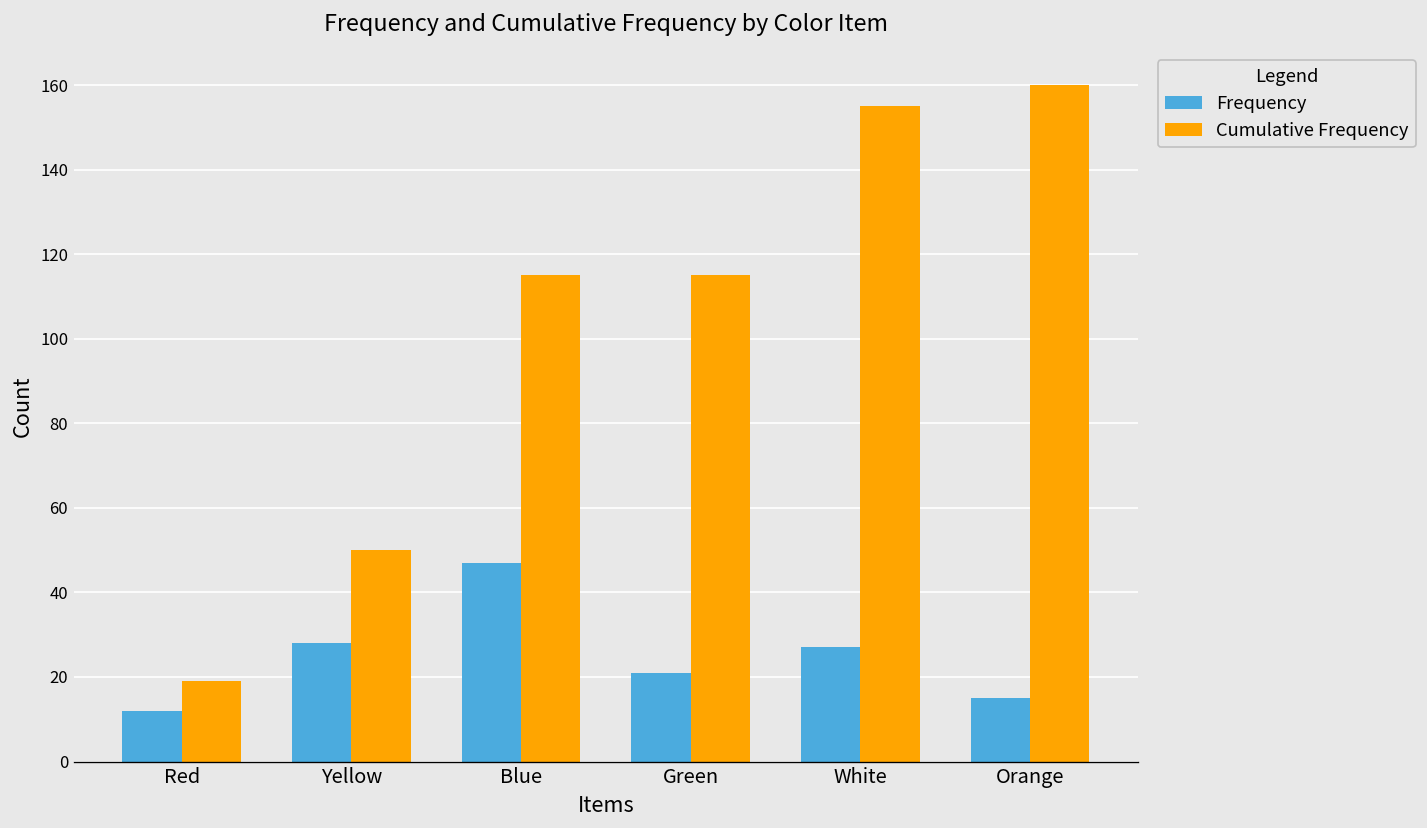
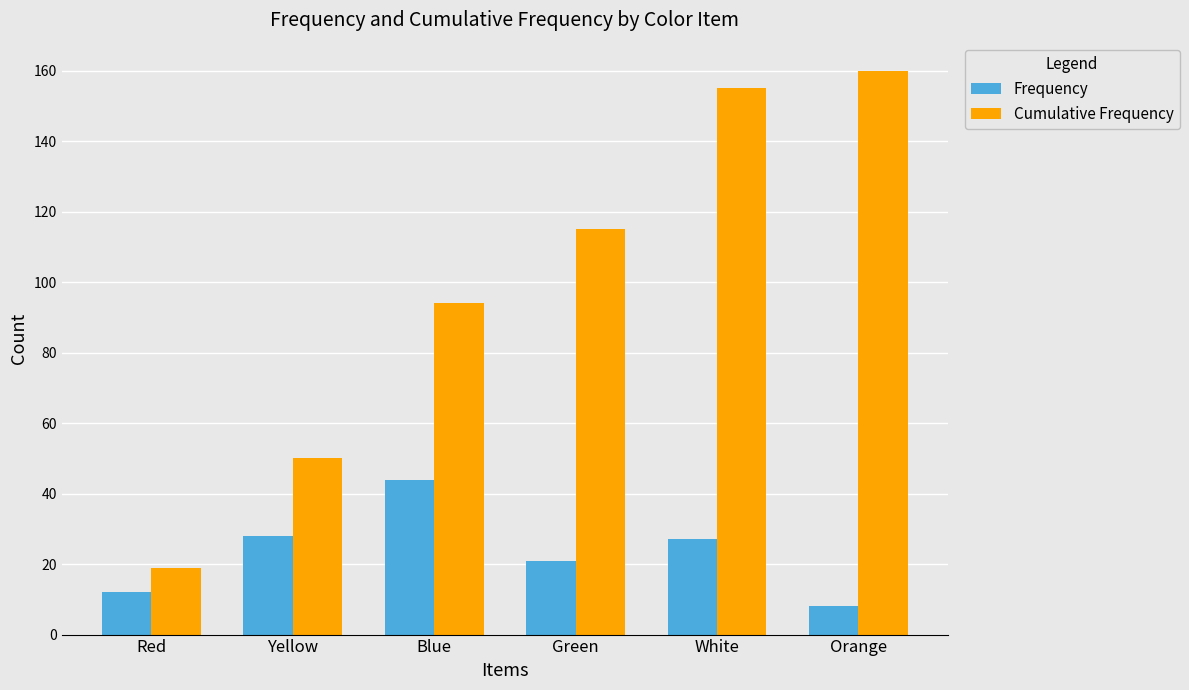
Frequency, Blue: 47 -> 44
Cumulative Frequency, Blue: 115 -> 94
Frequency, Orange: 15 -> 8
